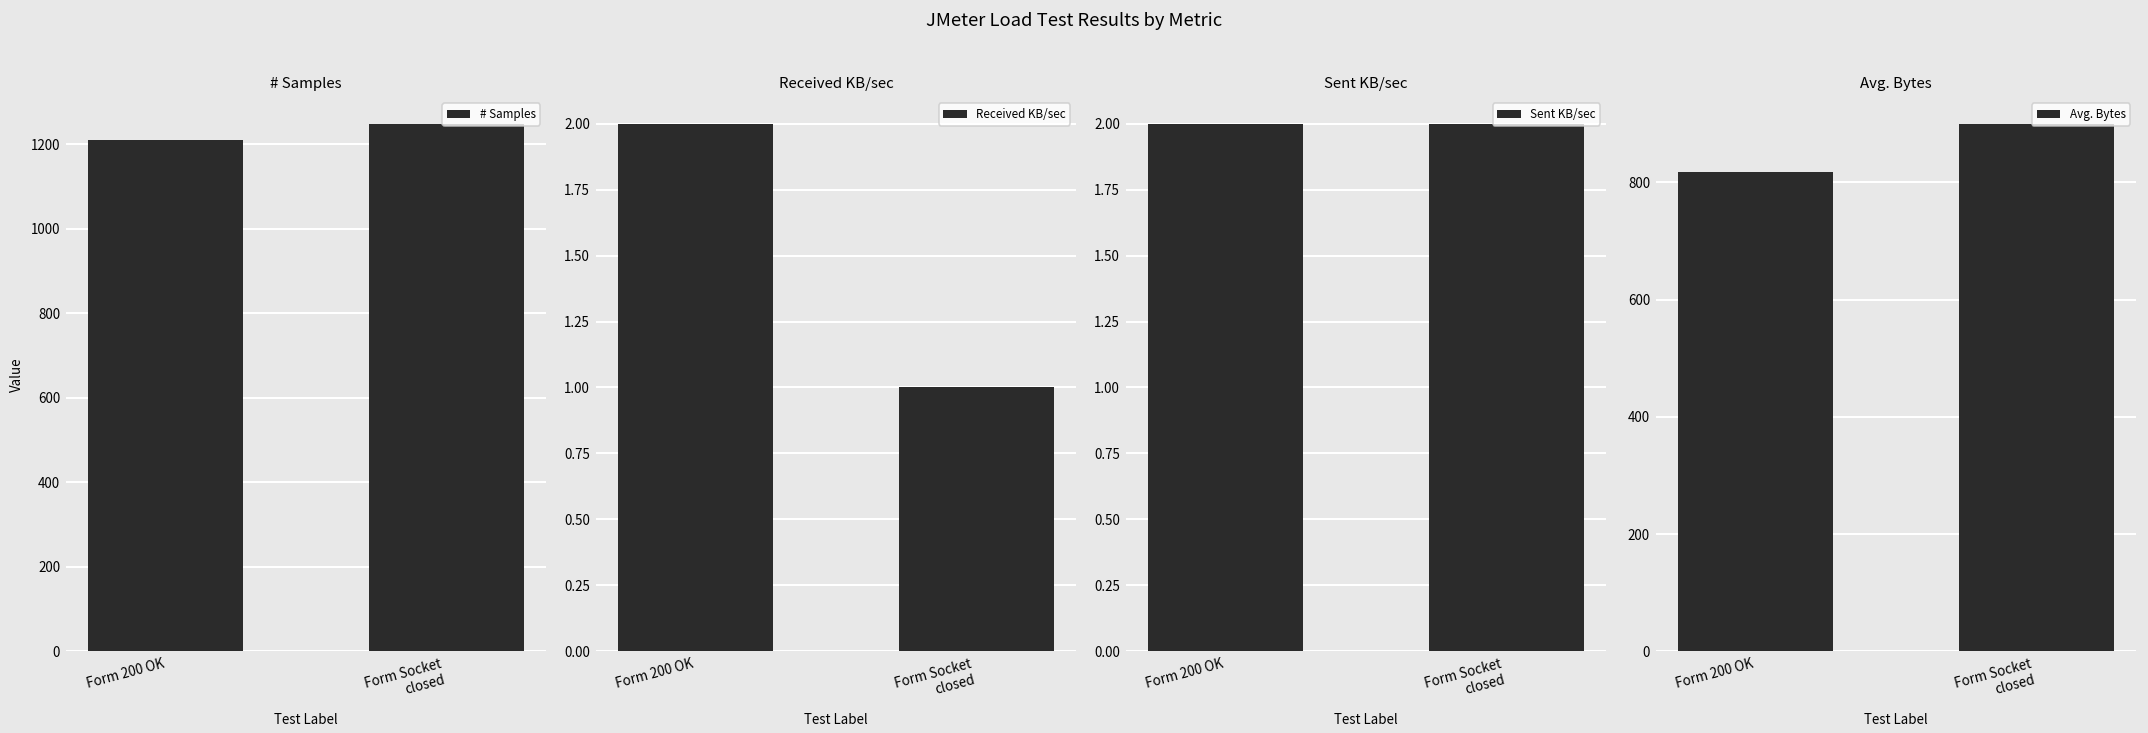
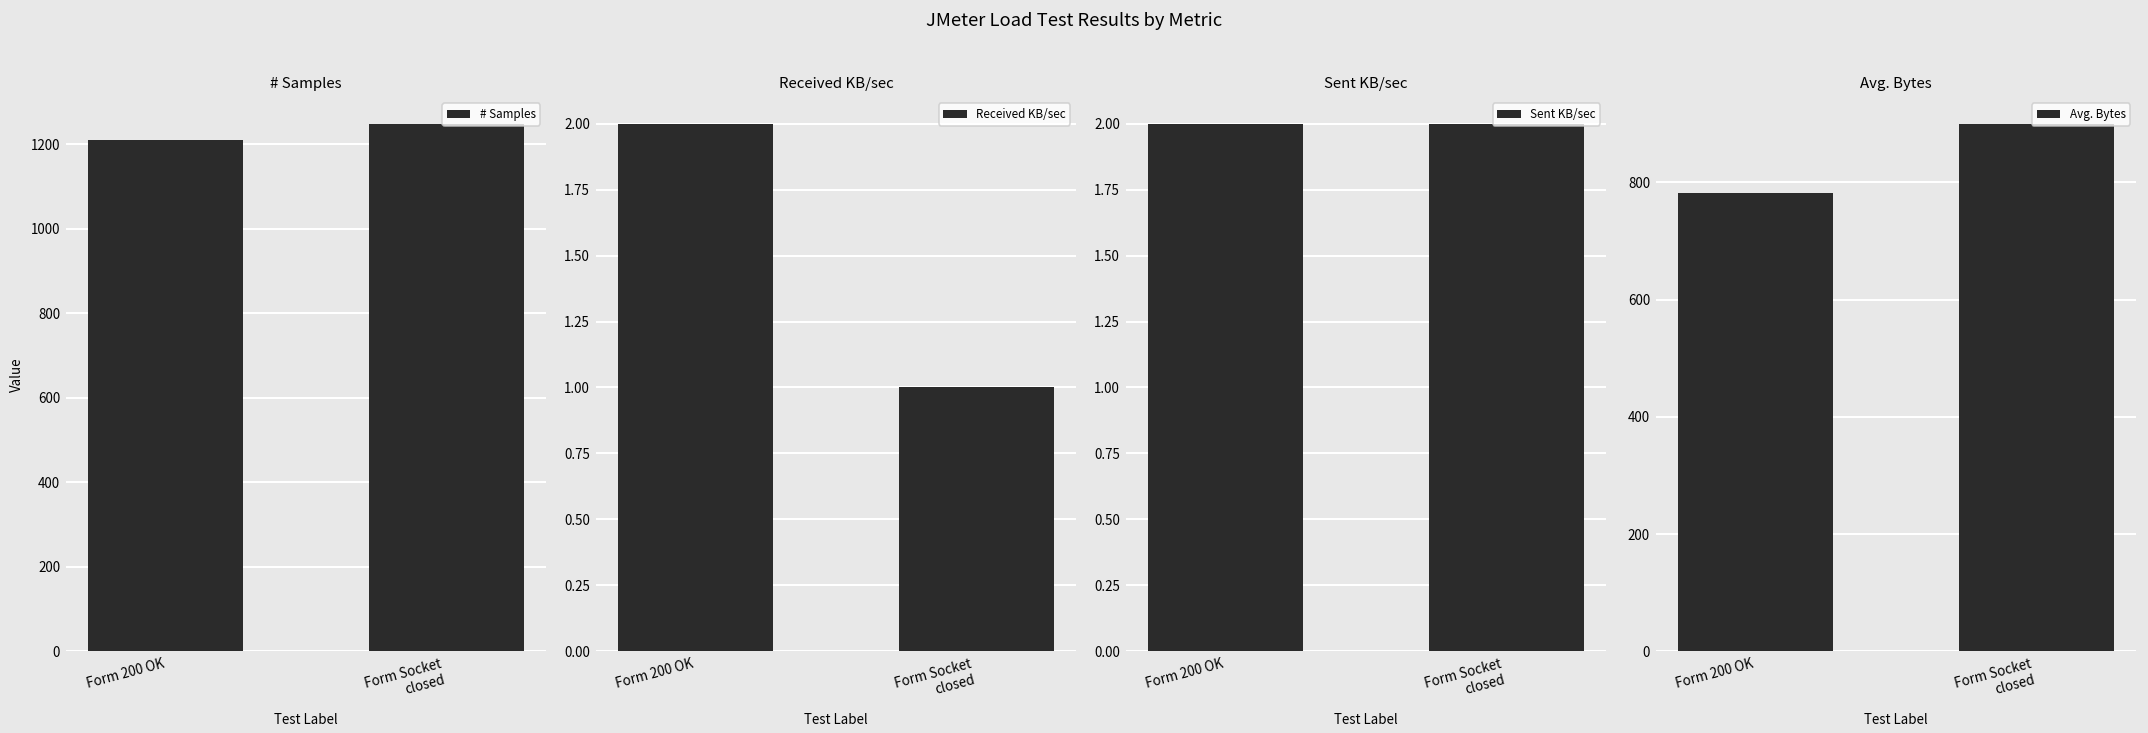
Avg. Bytes, Form 200 OK: 820 -> 780
